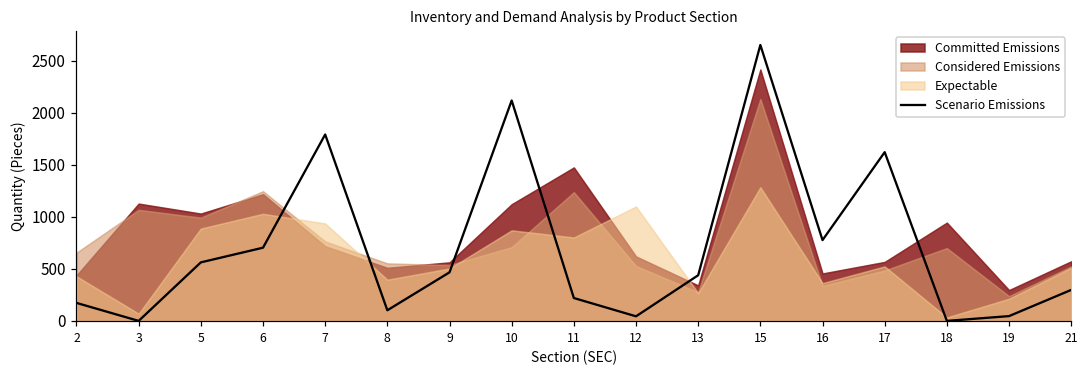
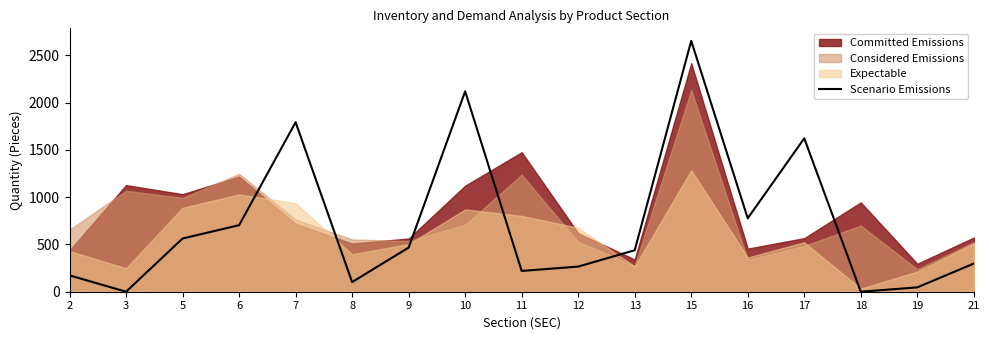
Expectable, 3: 100 -> 200
Scenario Emissions, 12: 0 -> 300
Expectable, 12: 1100 -> 700
